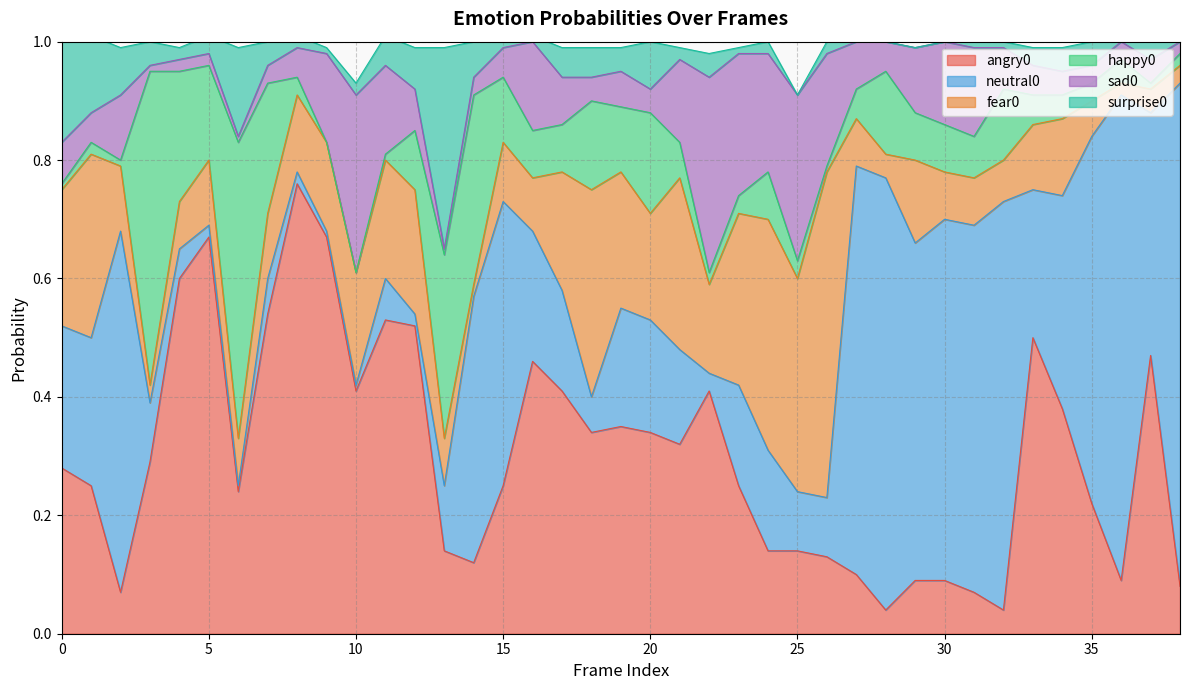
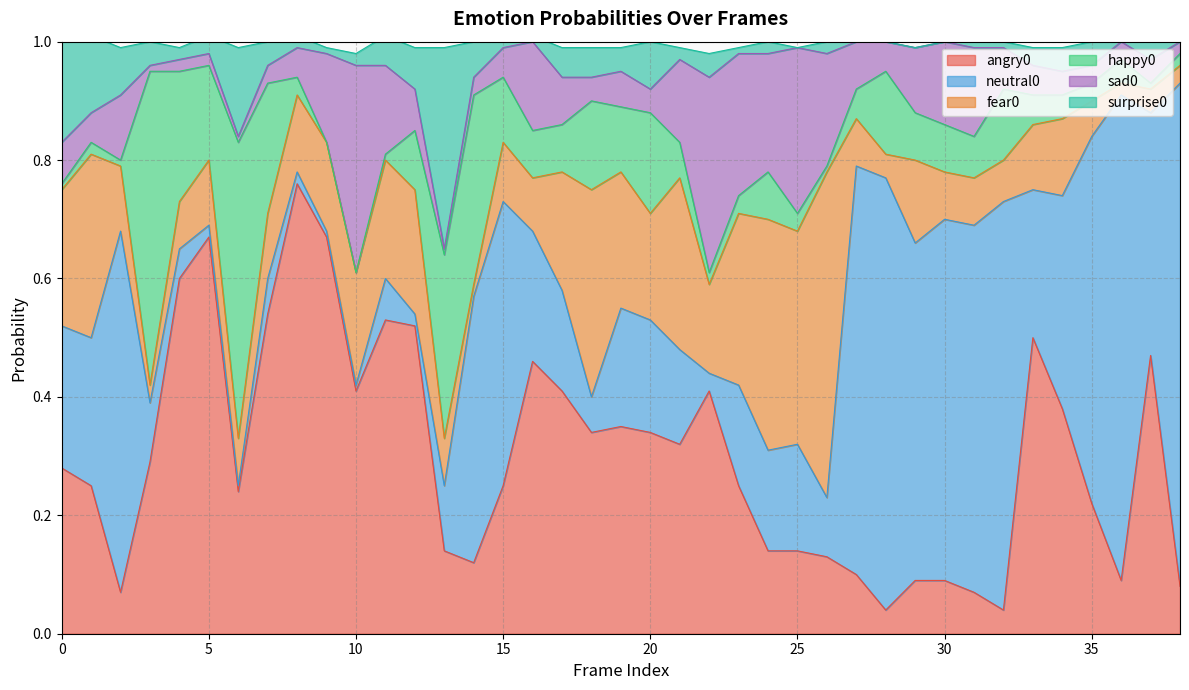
sad0, 10: 0.30 -> 0.35
neutral0, 25: 0.10 -> 0.18
